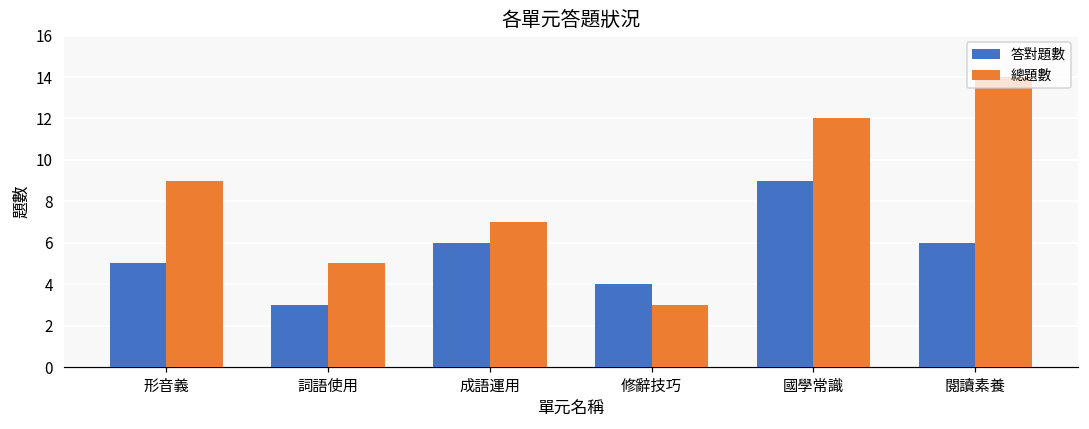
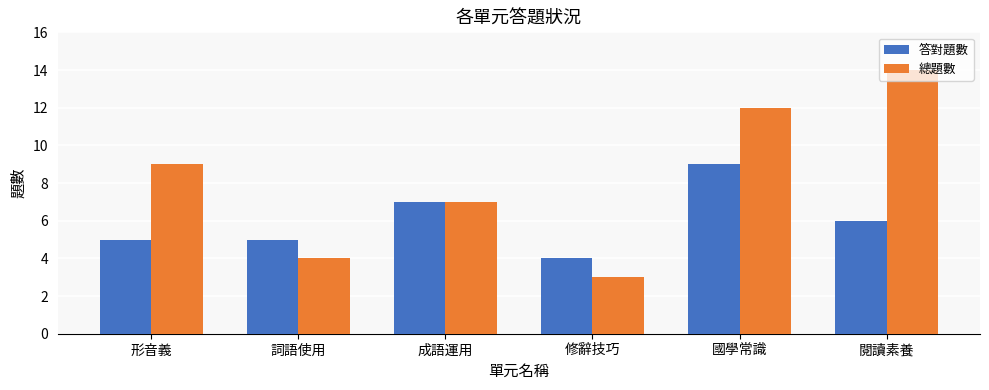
答對題數, 詞語使用: 3 -> 5
總題數, 詞語使用: 5 -> 4
答對題數, 成語運用: 6 -> 7
